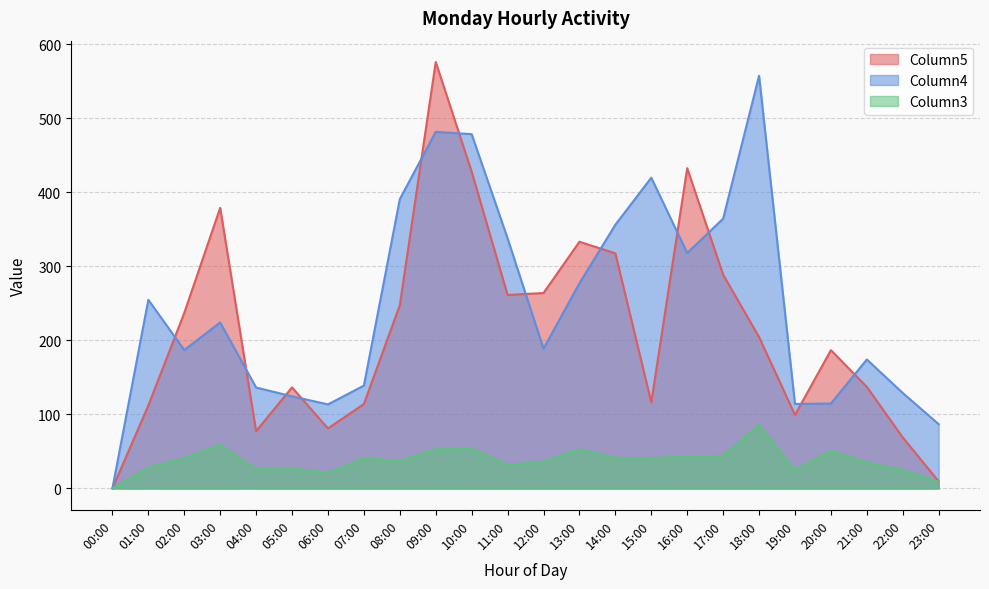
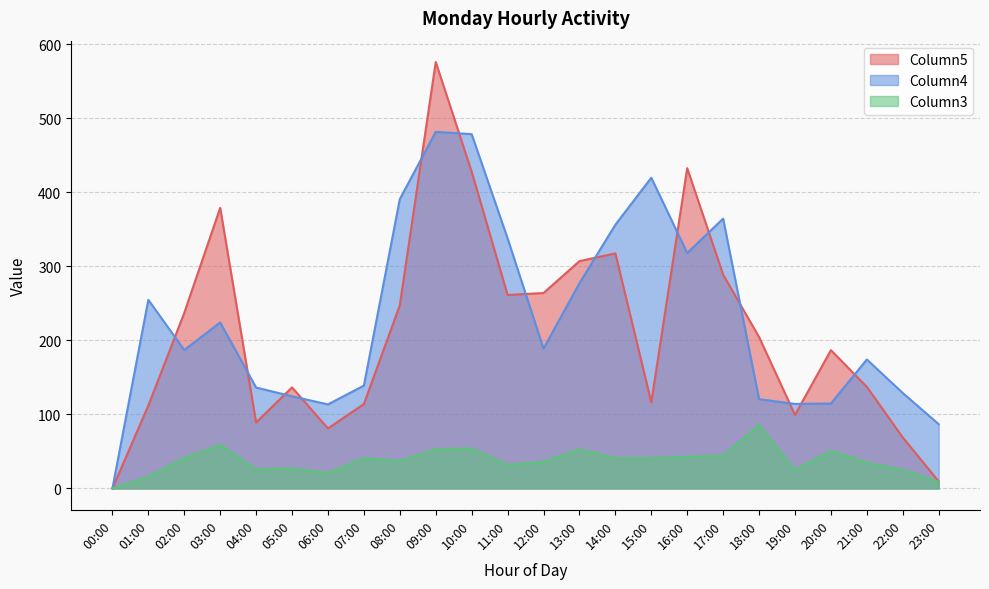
Column3, 01:00: 30 -> 20
Column5, 04:00: 80 -> 90
Column5, 13:00: 330 -> 310
Column4, 18:00: 560 -> 120
